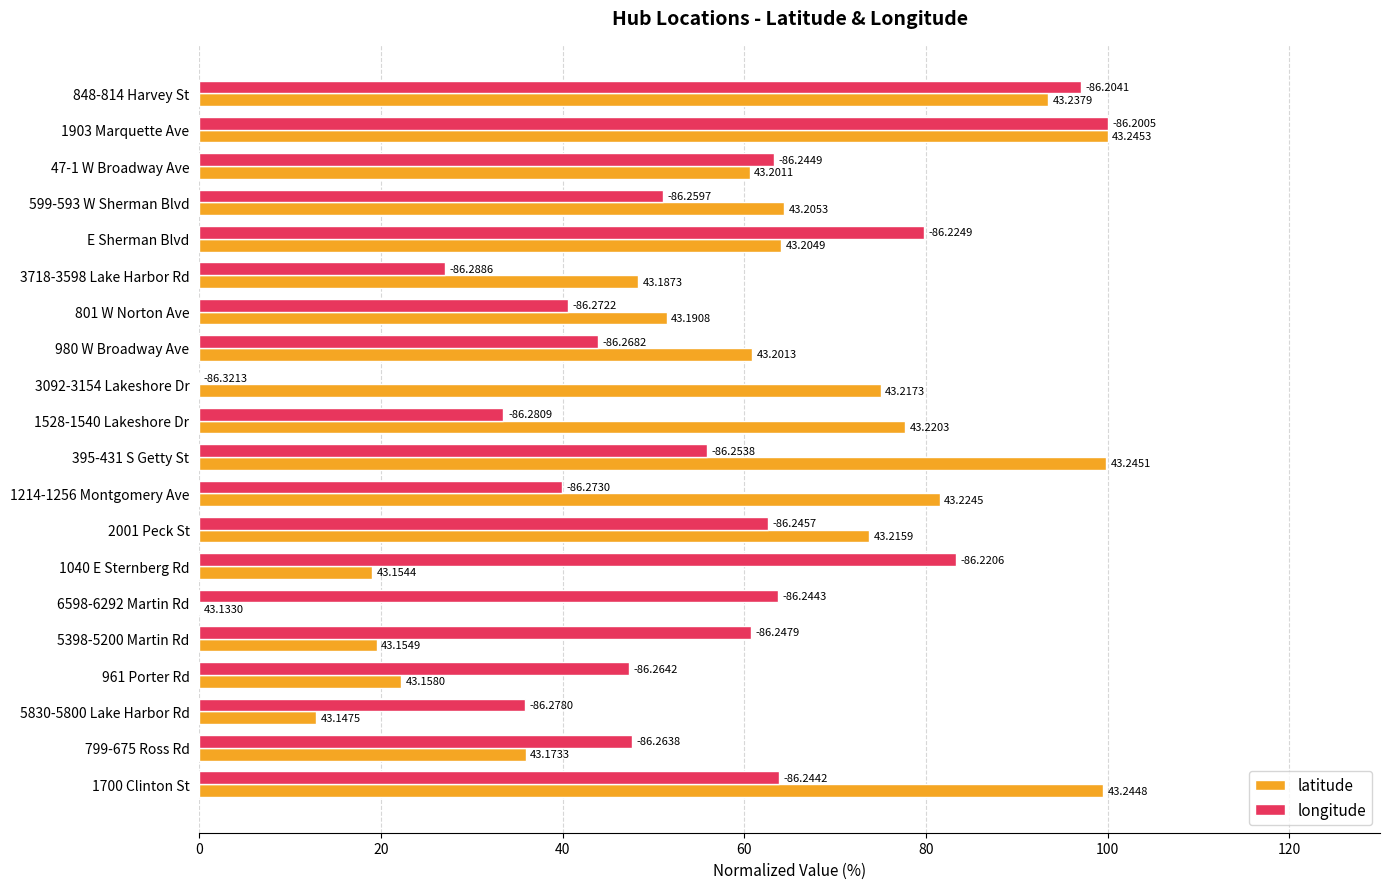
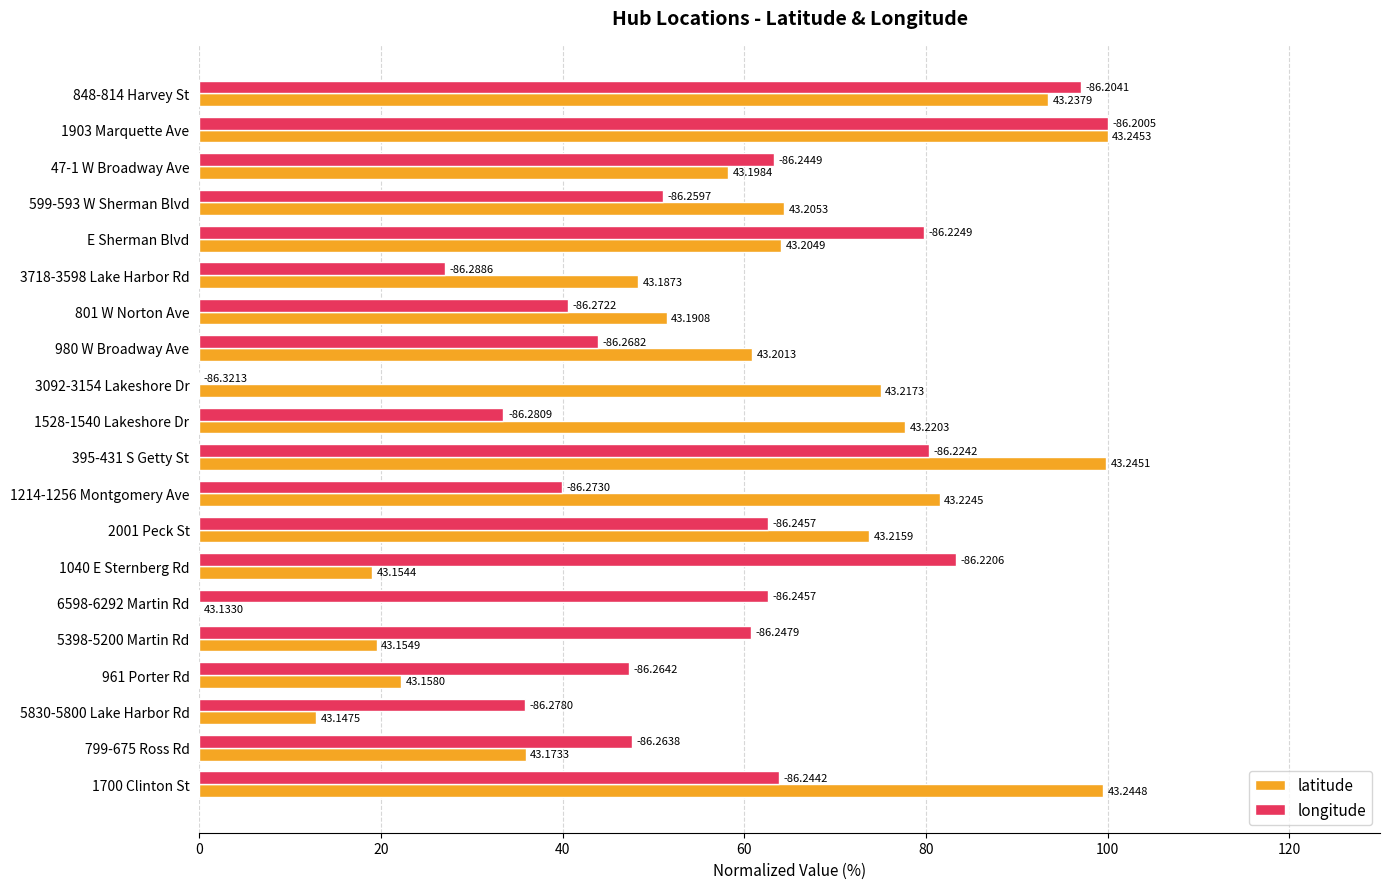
latitude, 47-1 W Broadway Ave: 43.2011 -> 43.1984
longitude, 395-431 S Getty St: -86.2538 -> -86.2242
longitude, 6598-6292 Martin Rd: -86.2443 -> -86.2457
